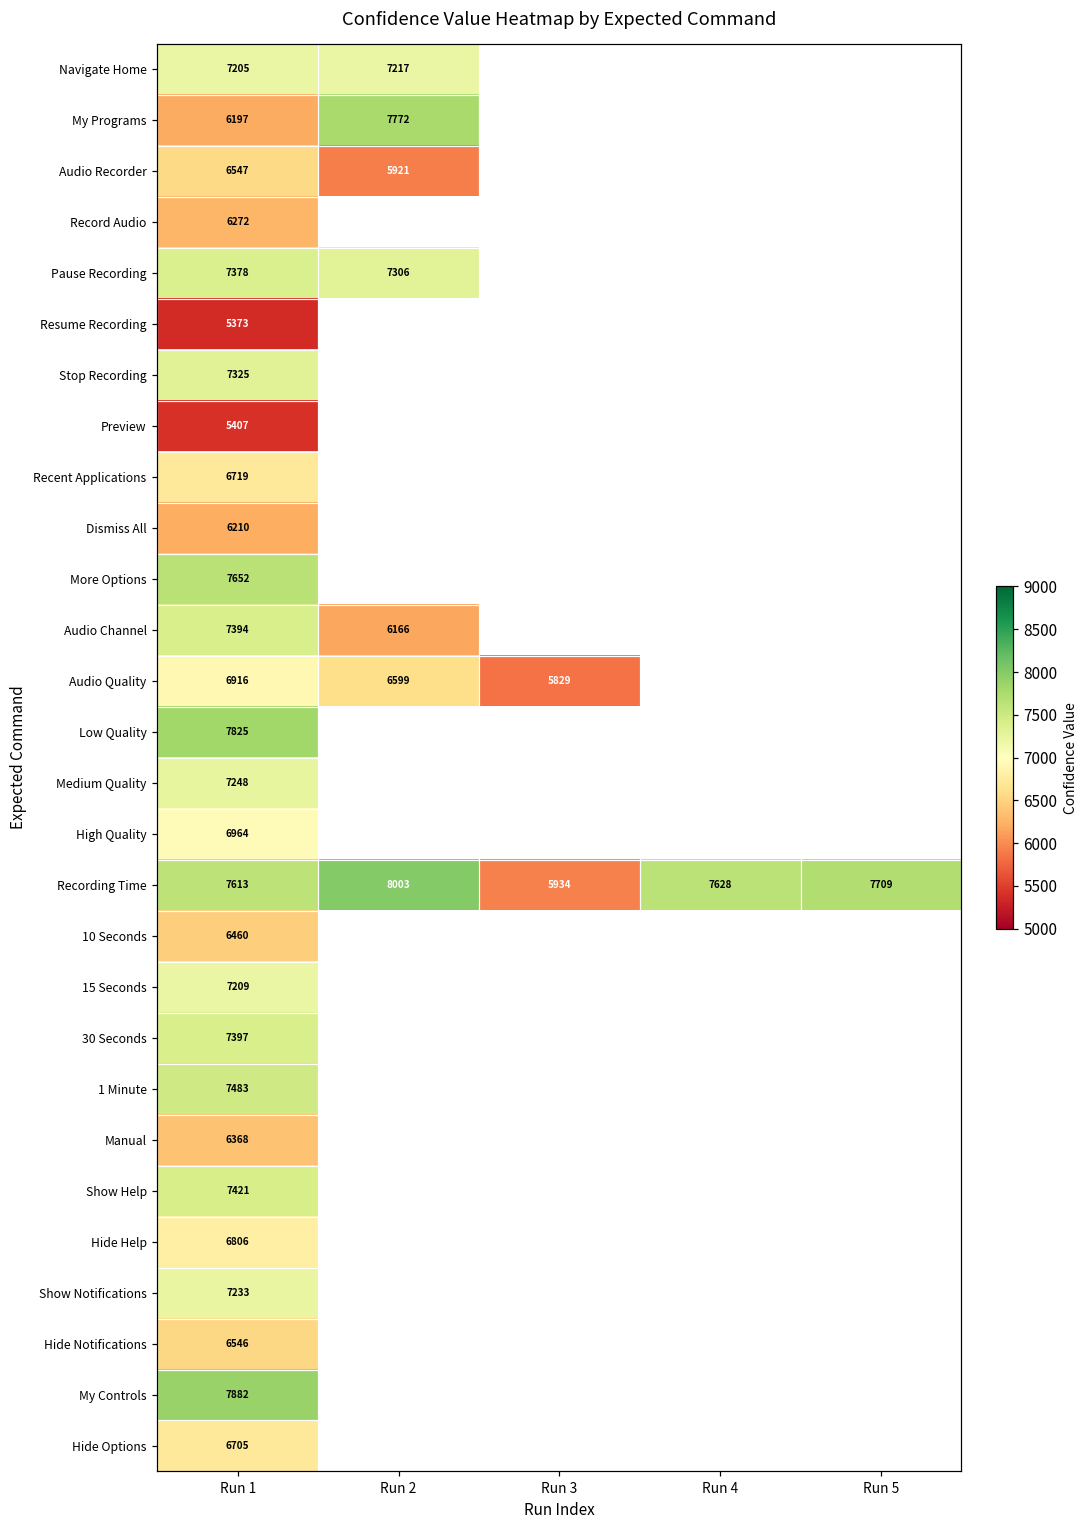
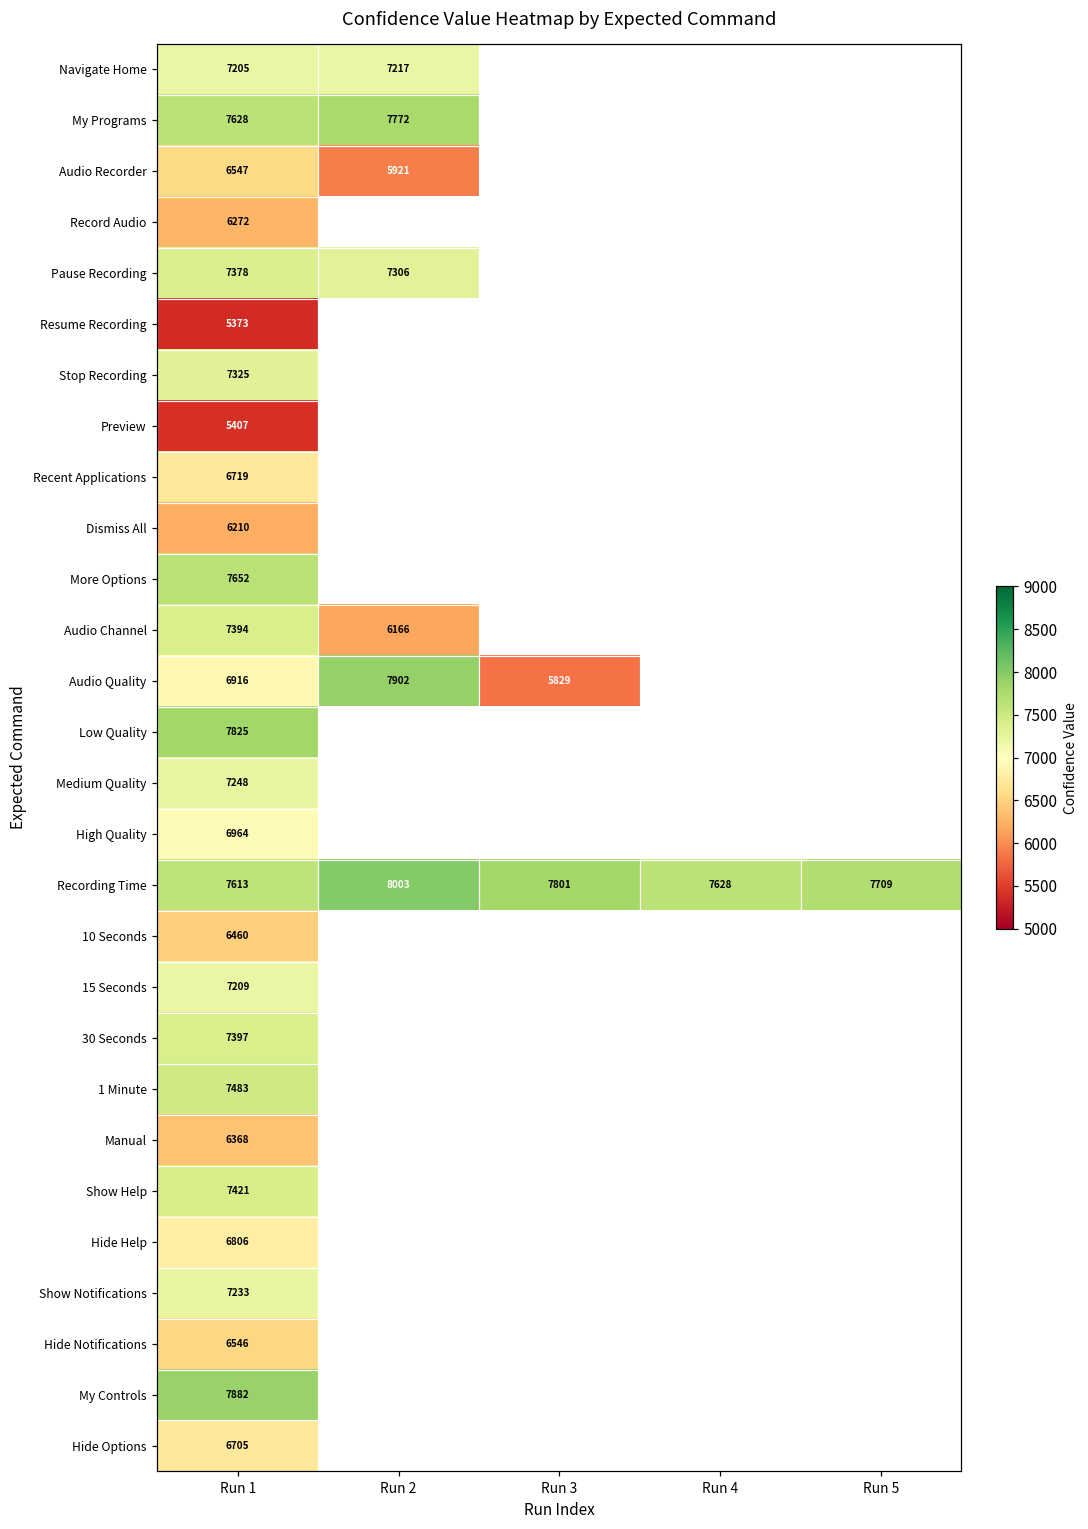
My Programs, Run 1: 6197 -> 7628
Audio Quality, Run 2: 6599 -> 7902
Recording Time, Run 3: 5934 -> 7801
